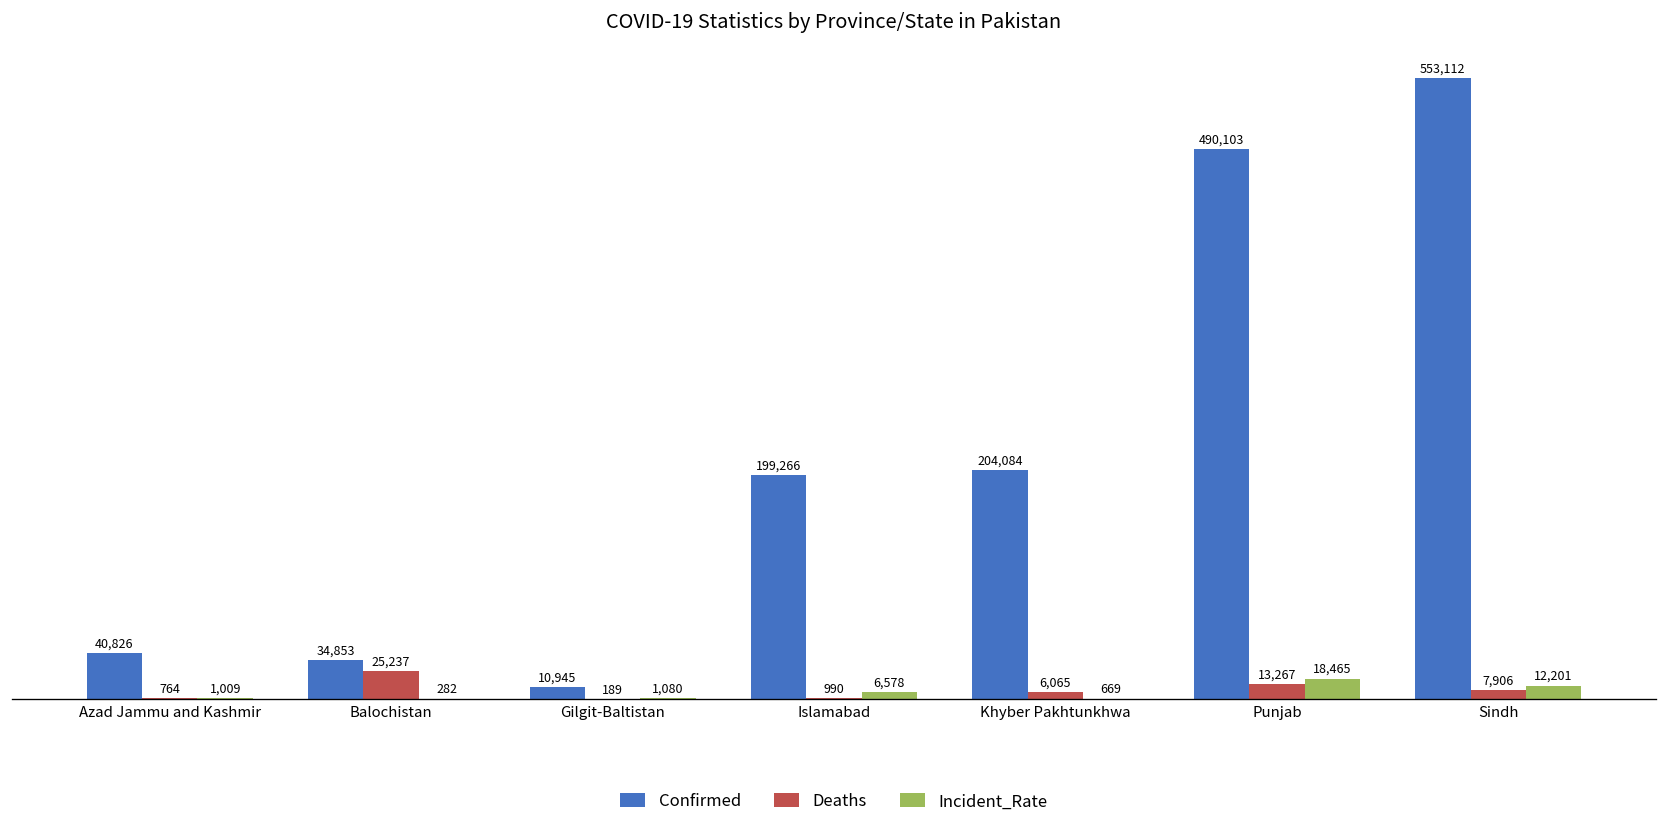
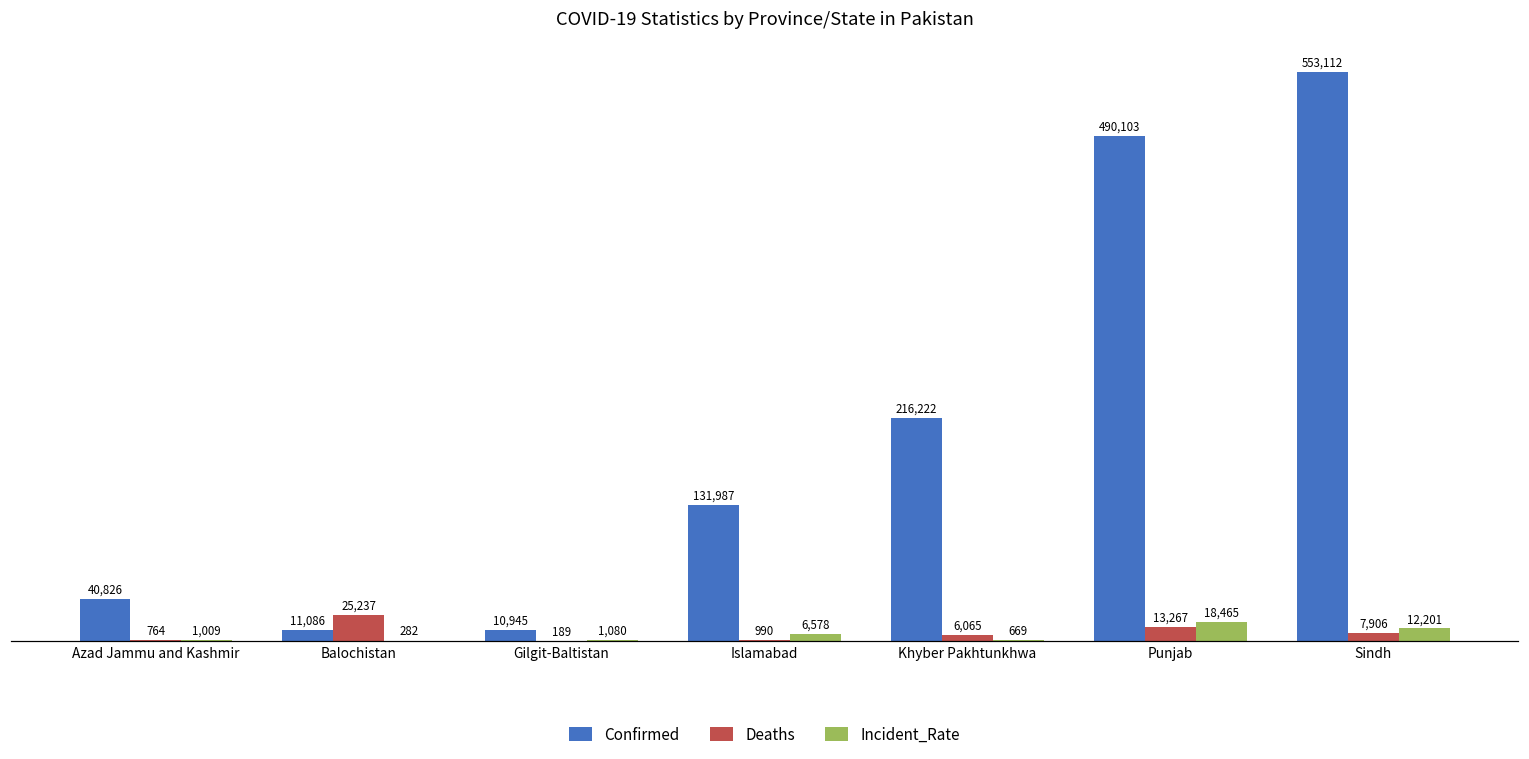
Confirmed, Balochistan: 34,853 -> 11,086
Confirmed, Islamabad: 199,266 -> 131,987
Confirmed, Khyber Pakhtunkhwa: 204,084 -> 216,222
